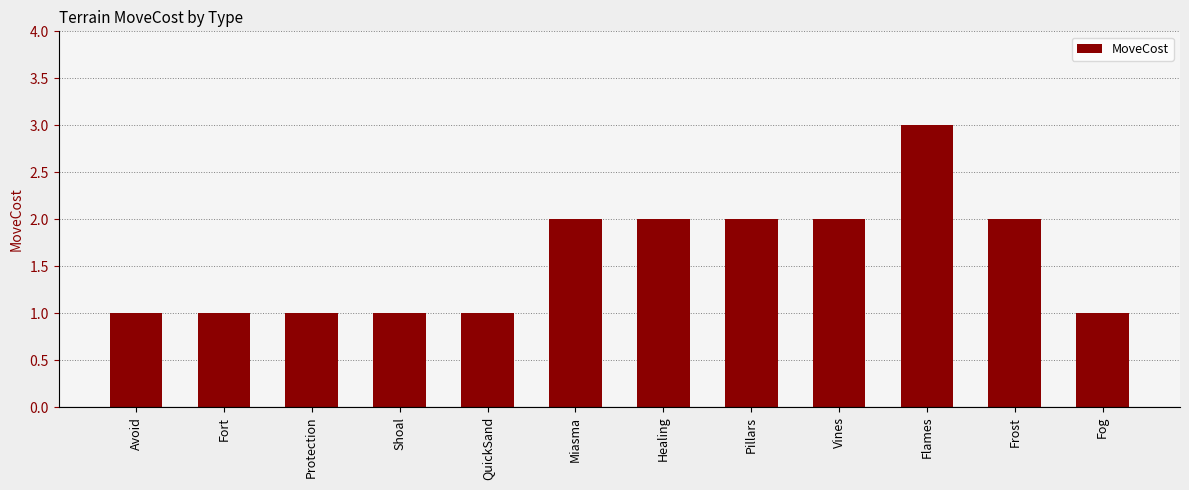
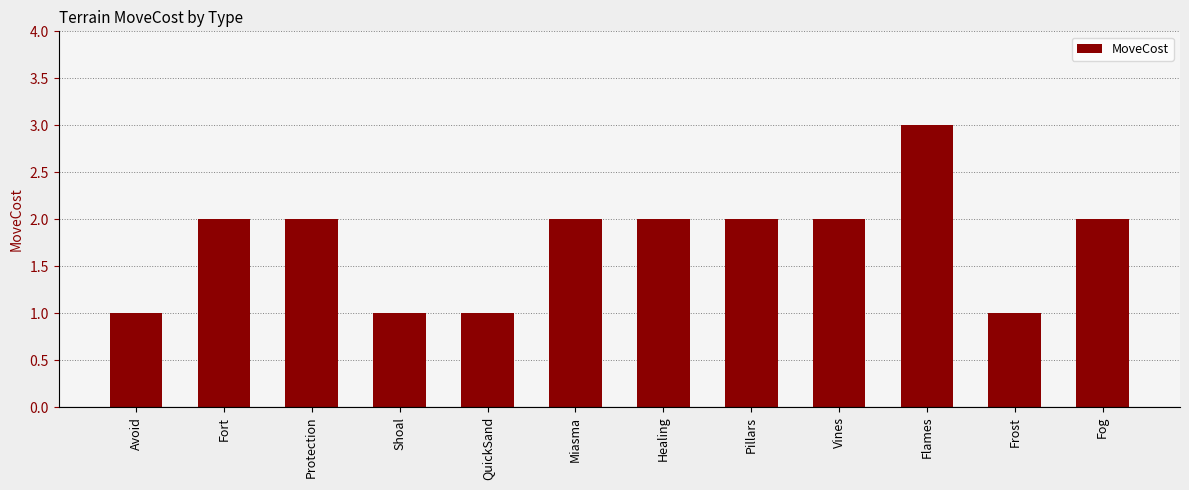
Fort: 1 -> 2
Protection: 1 -> 2
Frost: 2 -> 1
Fog: 1 -> 2
